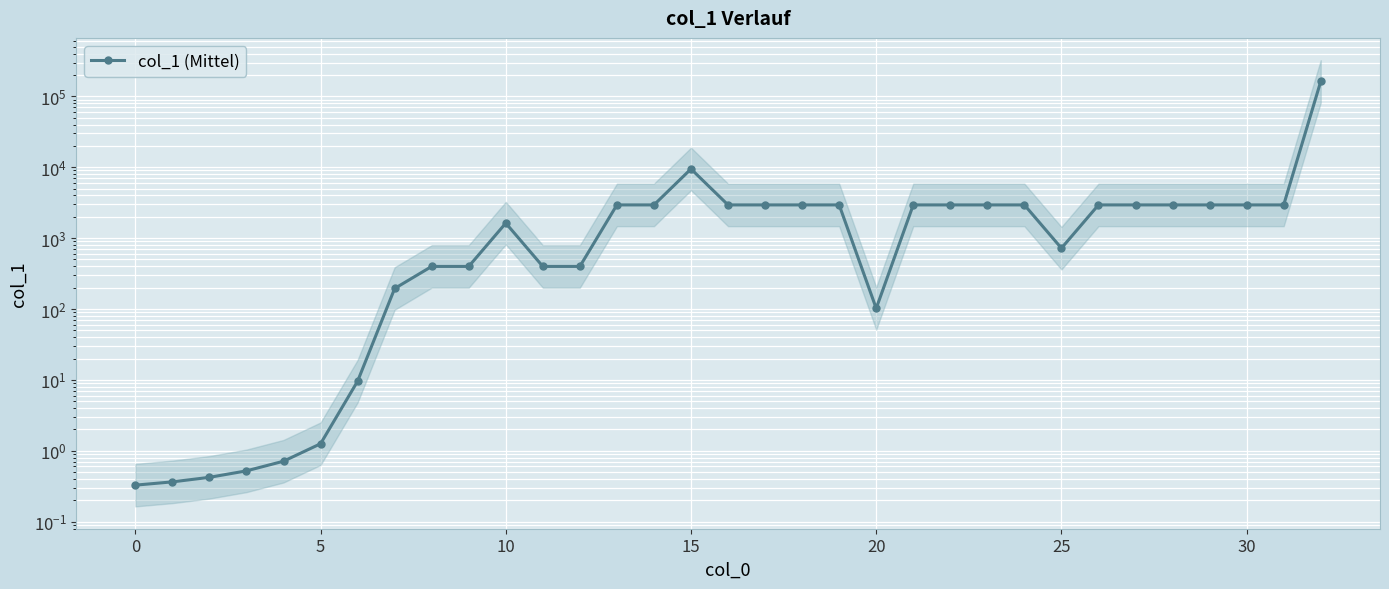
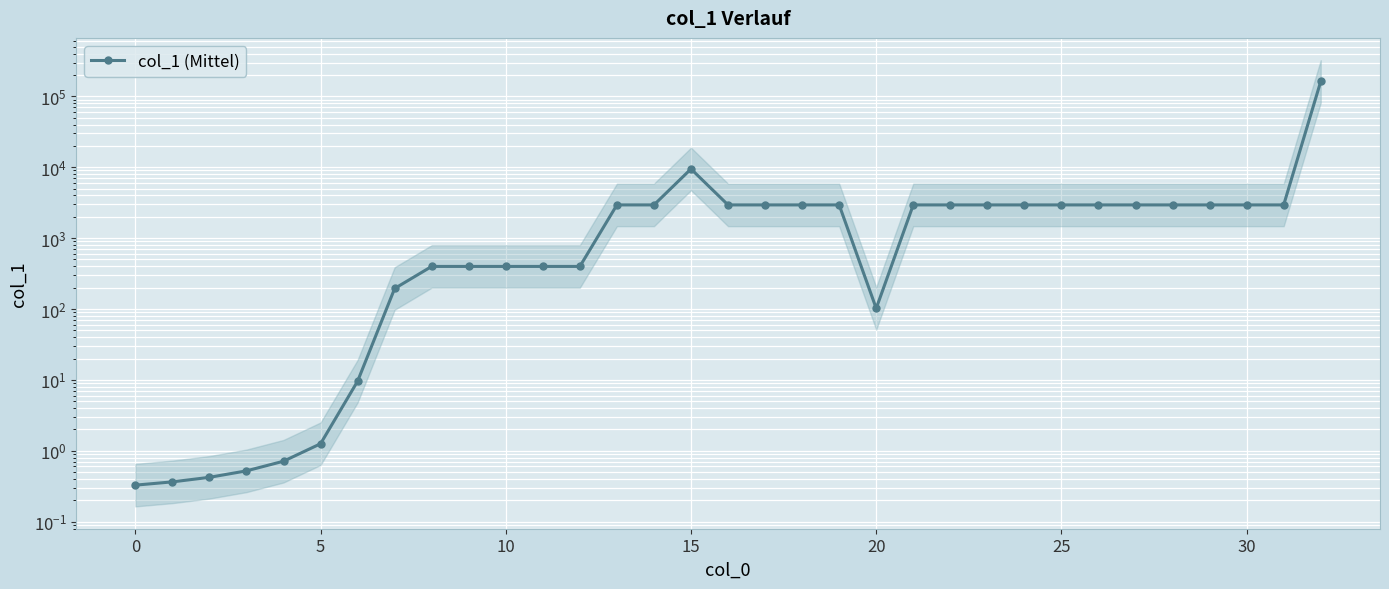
col_1 (Mittel), 10: 1600 -> 400
col_1 (Mittel), 25: 700 -> 2900
